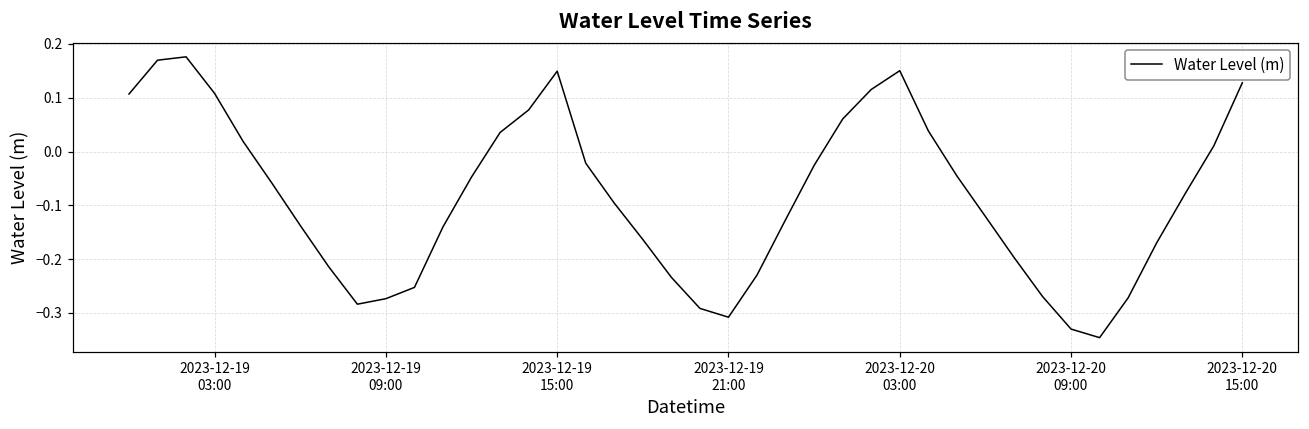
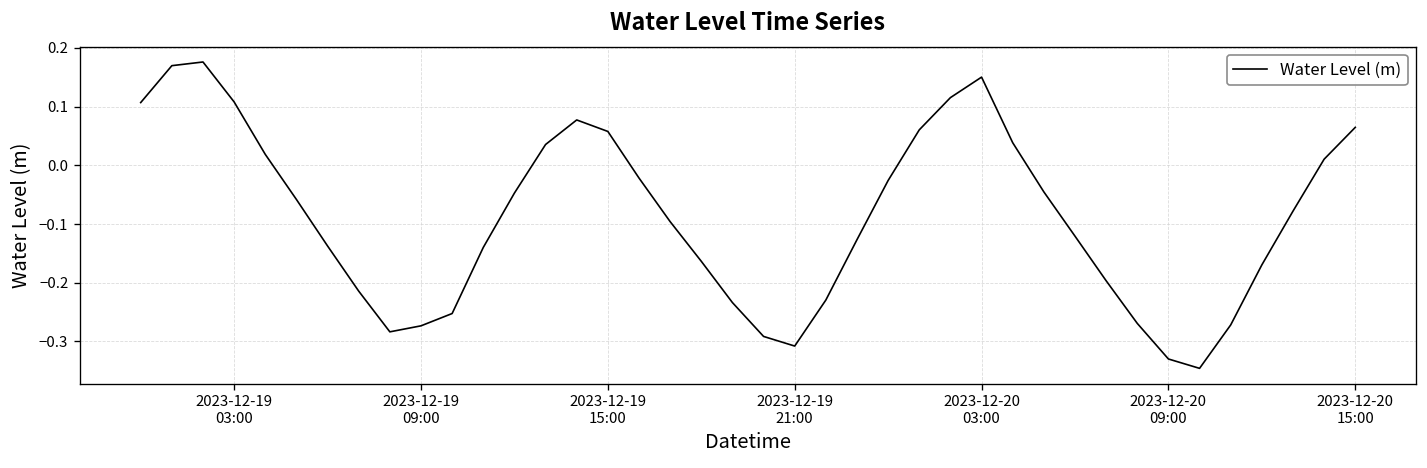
2023-12-19 15:00: 0.15 -> 0.06
2023-12-20 15:00: 0.13 -> 0.06
